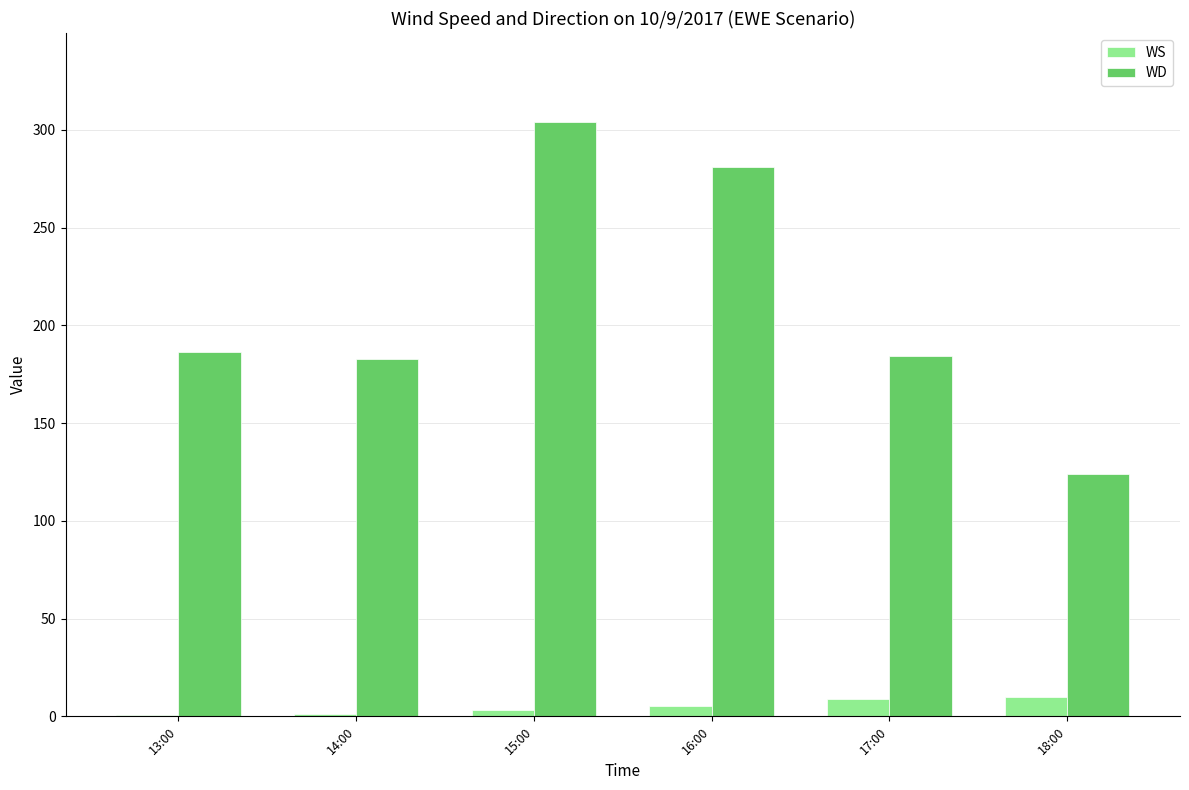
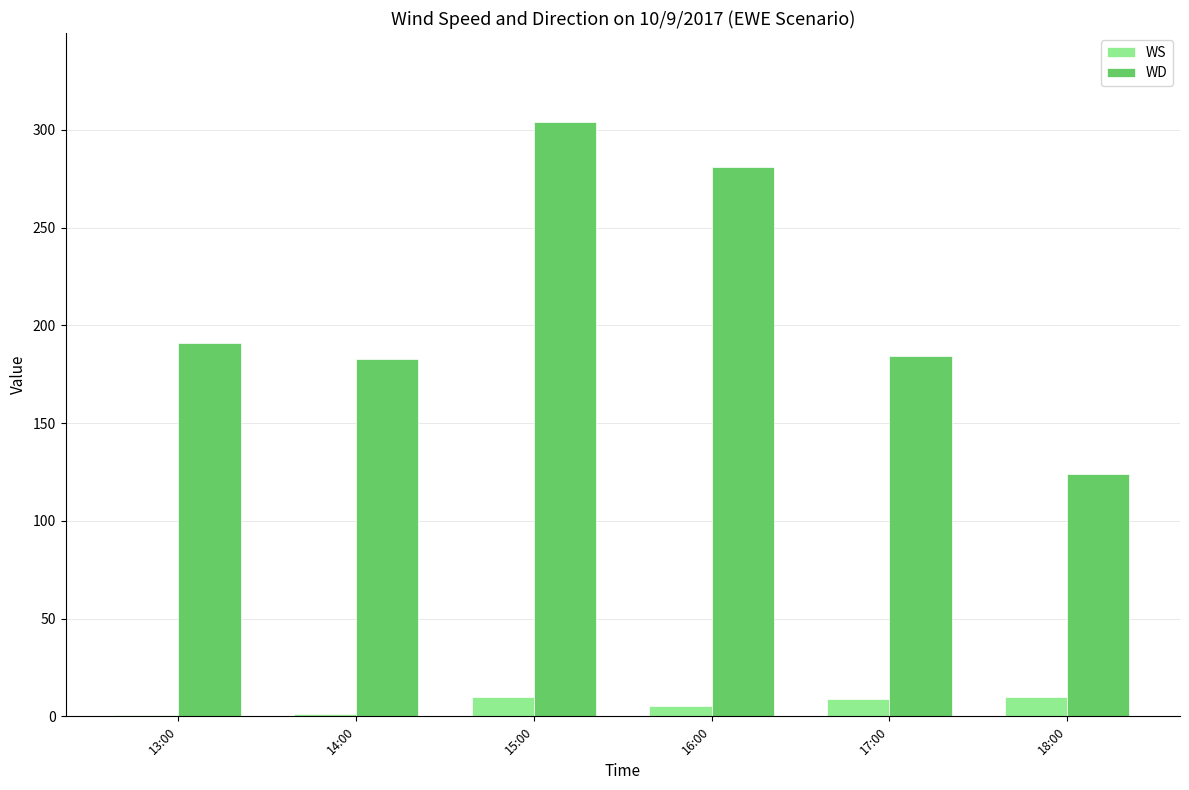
WD, 13:00: 186 -> 191
WS, 15:00: 3 -> 10
